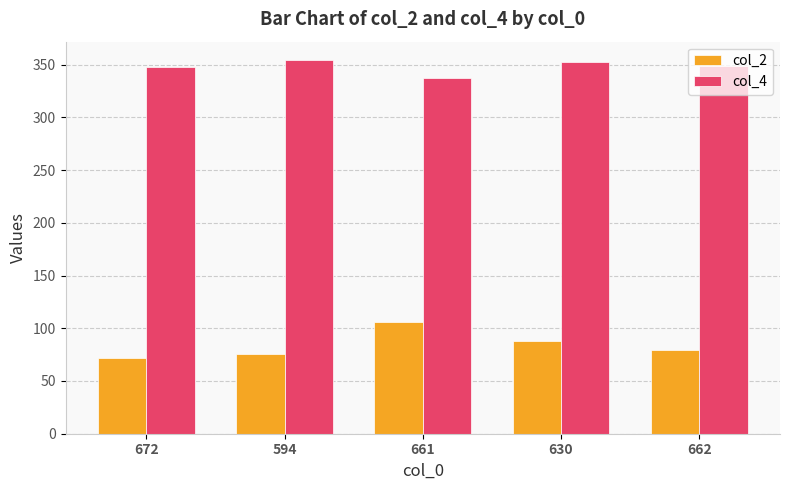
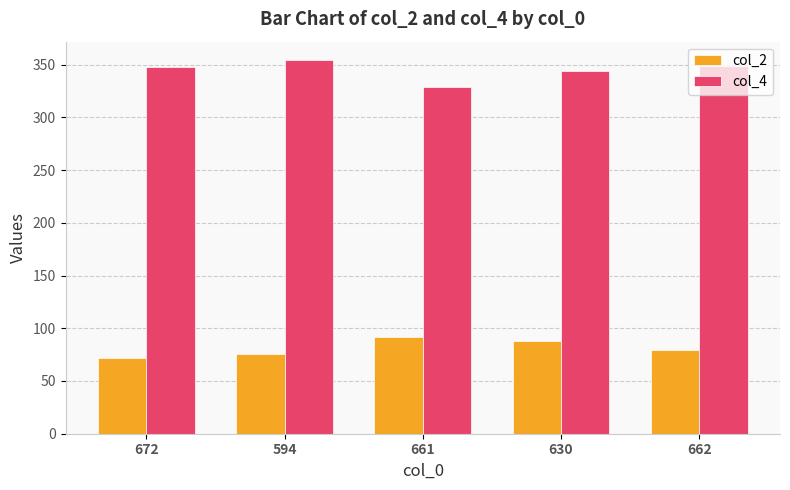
col_2, 661: 106 -> 92
col_4, 661: 337 -> 329
col_4, 630: 352 -> 344
